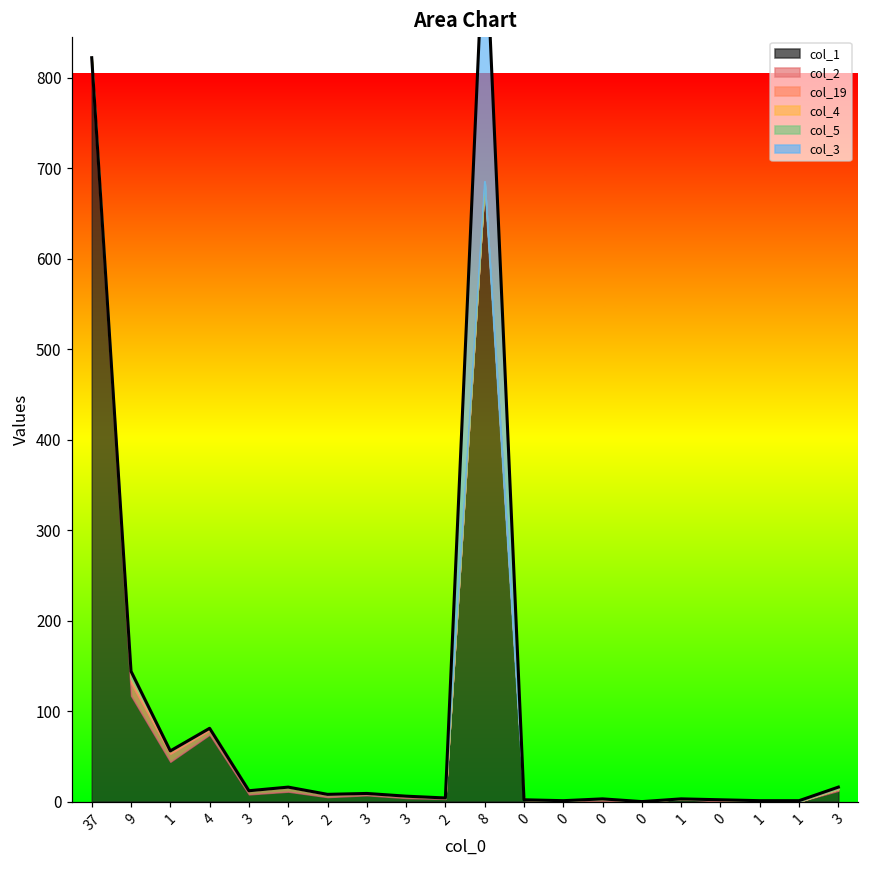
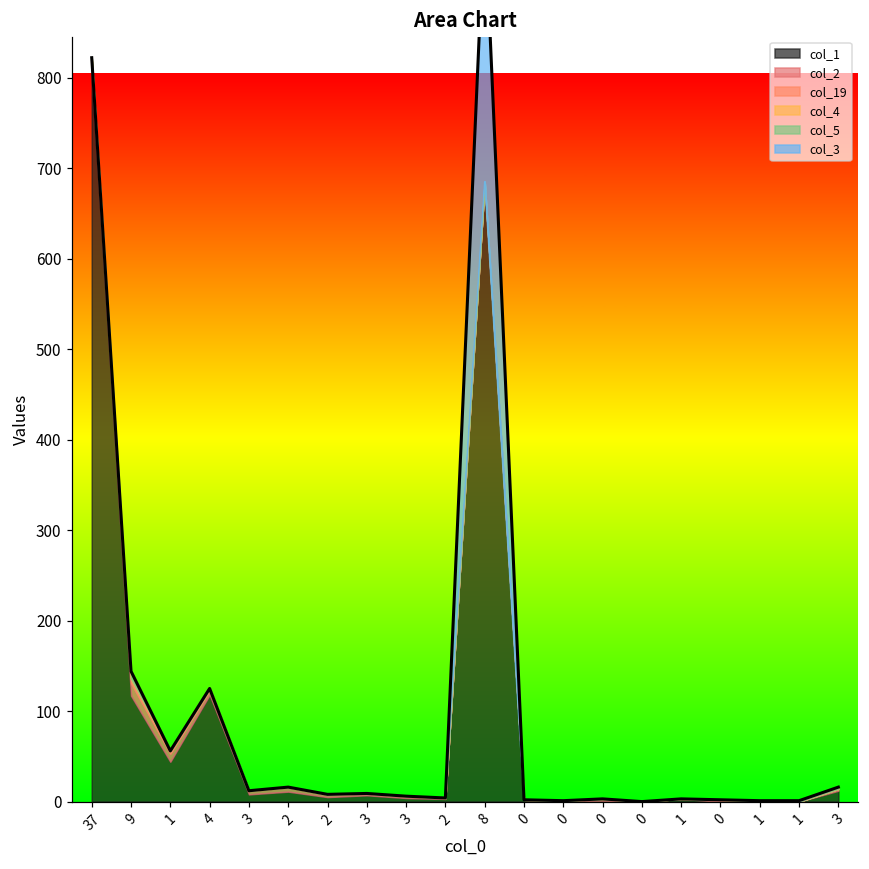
col_1, 4: 70 -> 120
